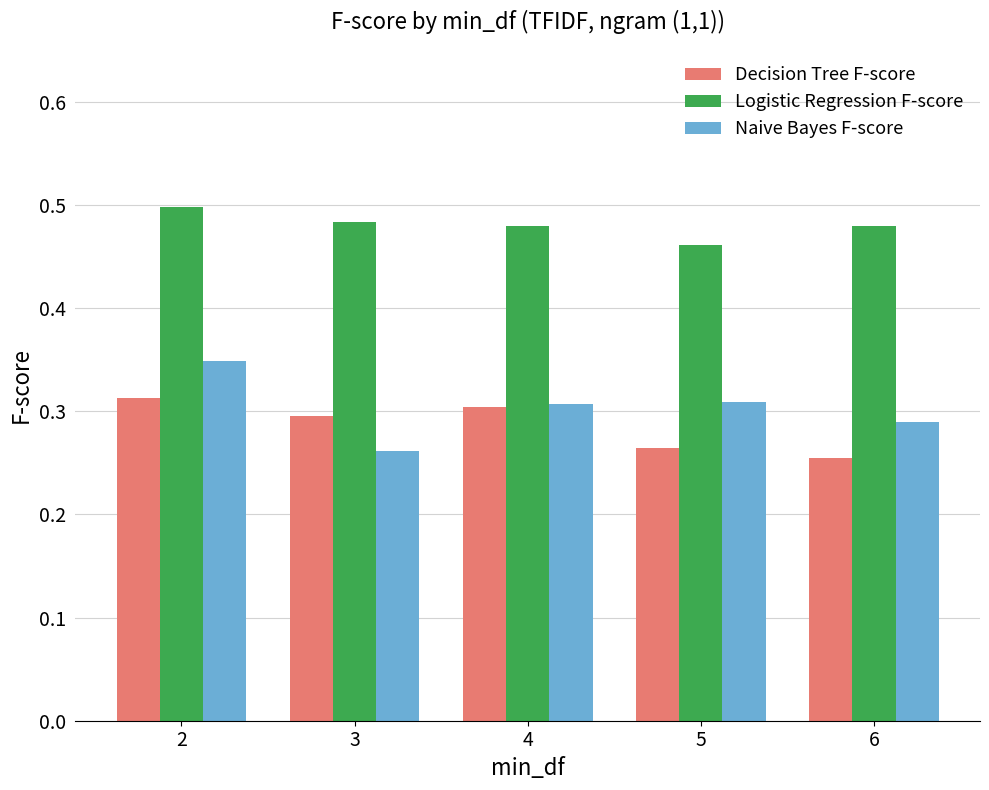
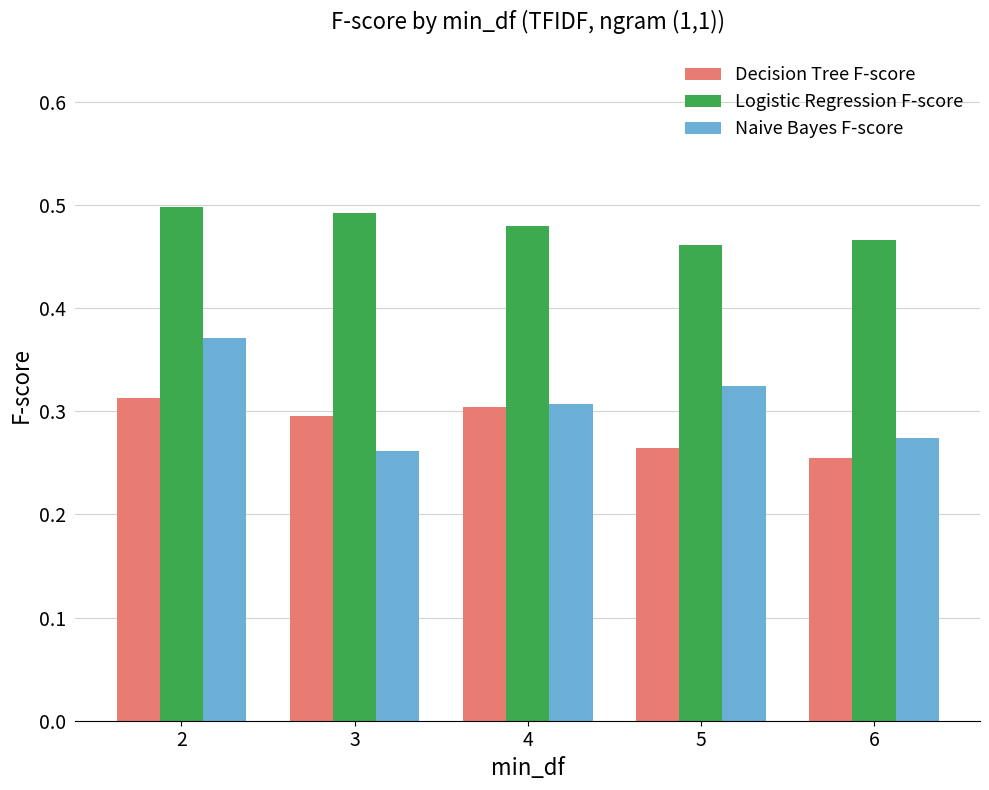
Naive Bayes F-score, 2: 0.349 -> 0.371
Logistic Regression F-score, 3: 0.484 -> 0.492
Naive Bayes F-score, 5: 0.309 -> 0.324
Logistic Regression F-score, 6: 0.480 -> 0.466
Naive Bayes F-score, 6: 0.289 -> 0.274
